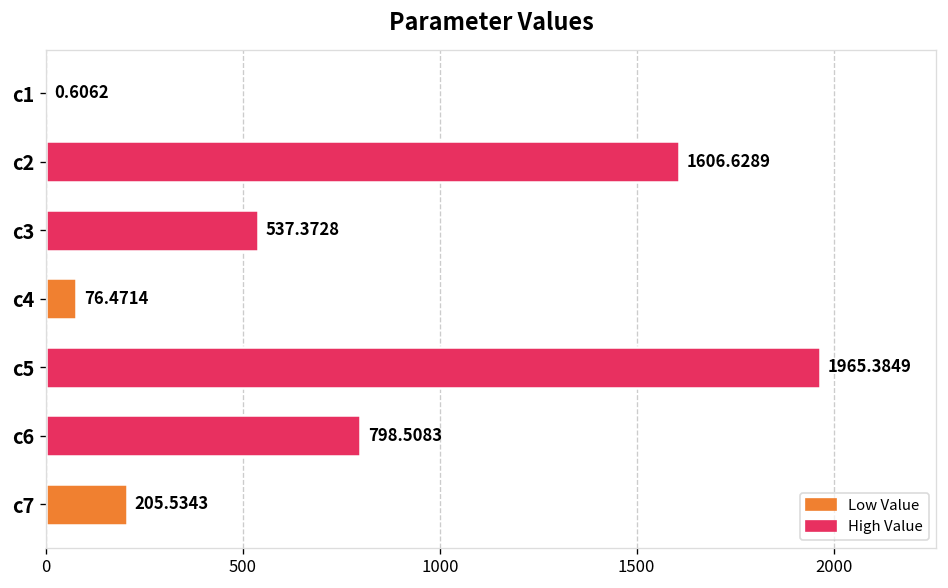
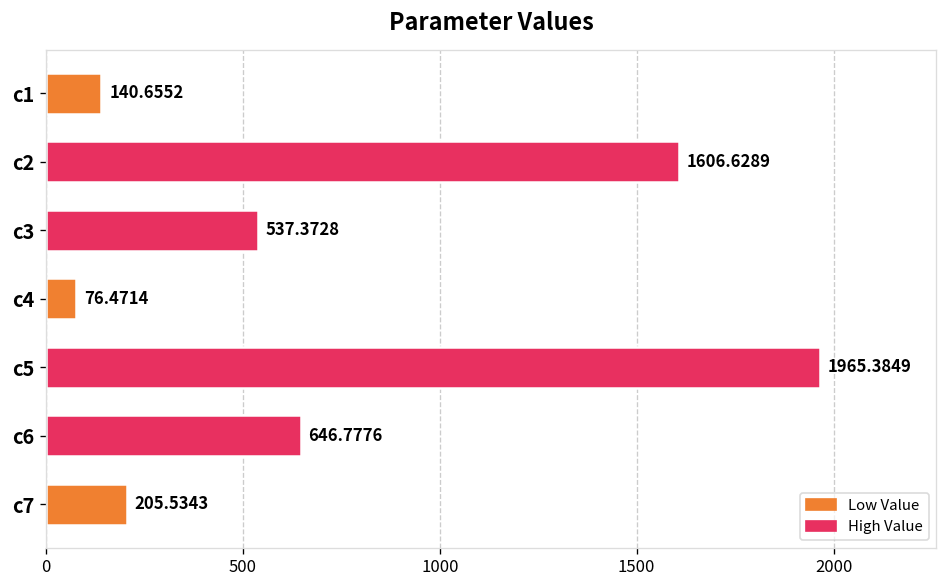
c1: 0.6062 -> 140.6552
c6: 798.5083 -> 646.7776
